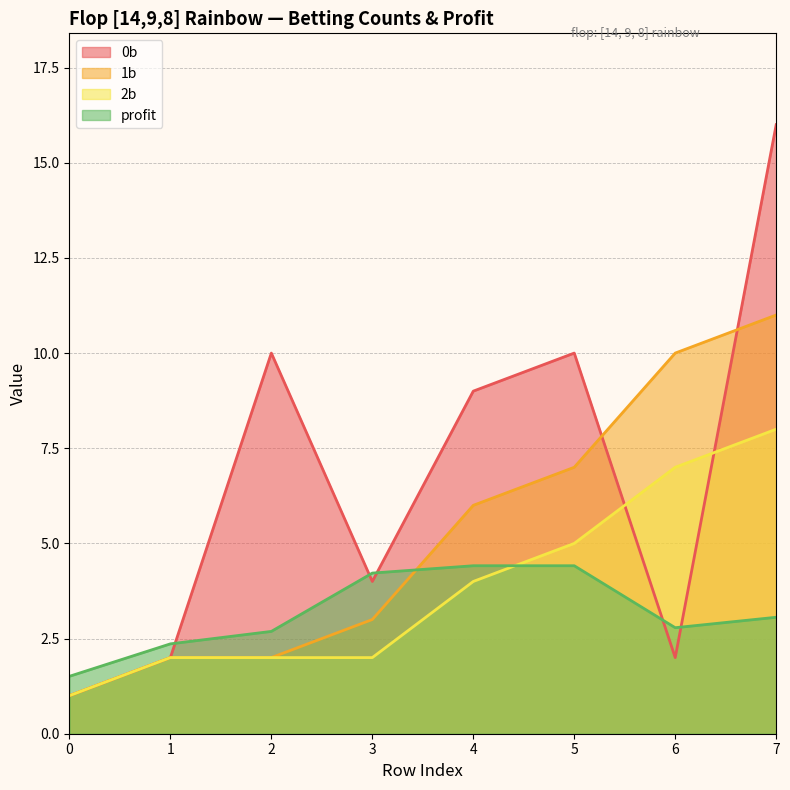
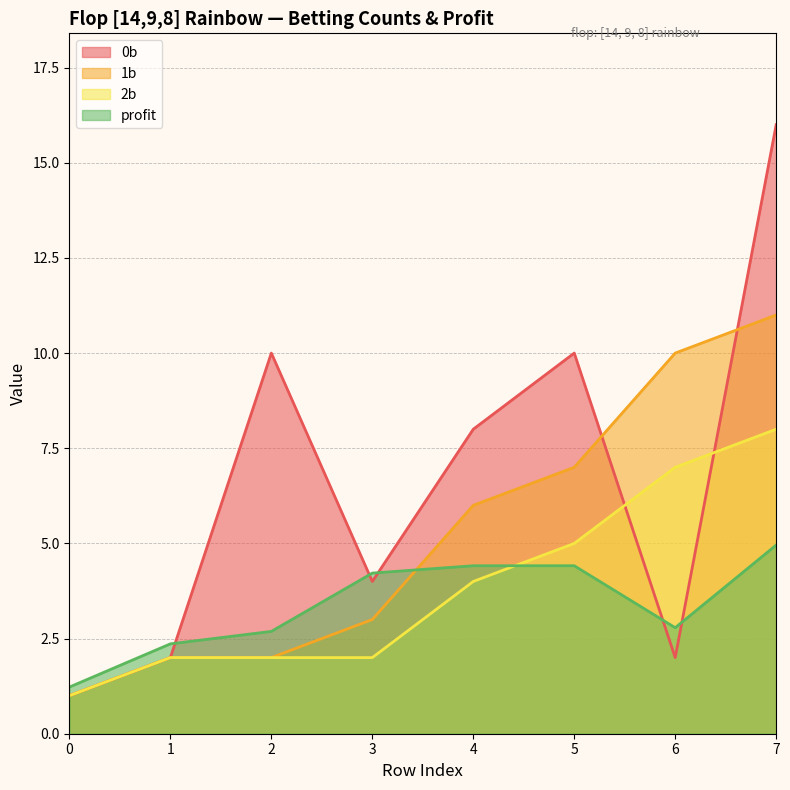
profit, 0: 1.5 -> 1.2
0b, 4: 9 -> 8
profit, 7: 3.1 -> 5.0
